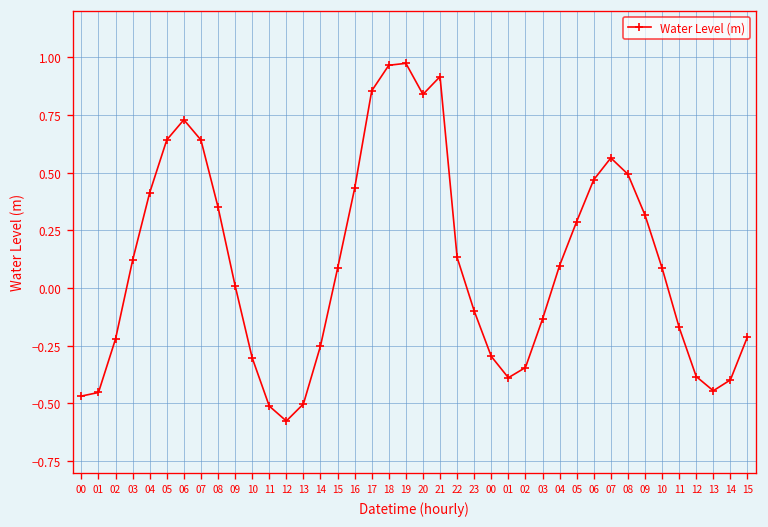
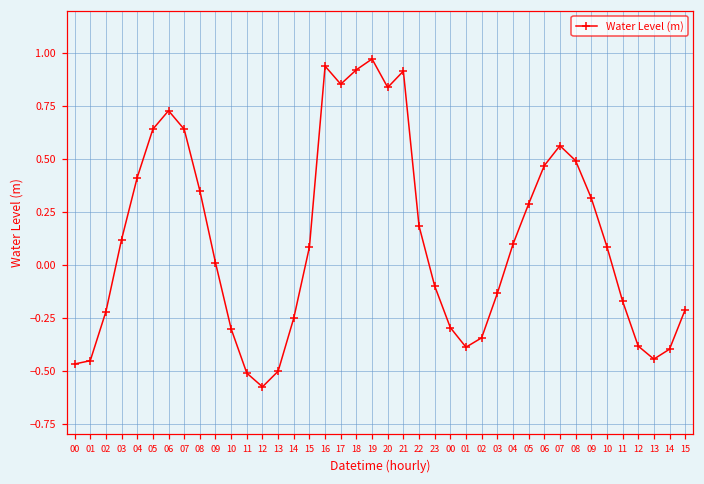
16: 0.43 -> 0.94
18: 0.96 -> 0.92
22: 0.13 -> 0.18
